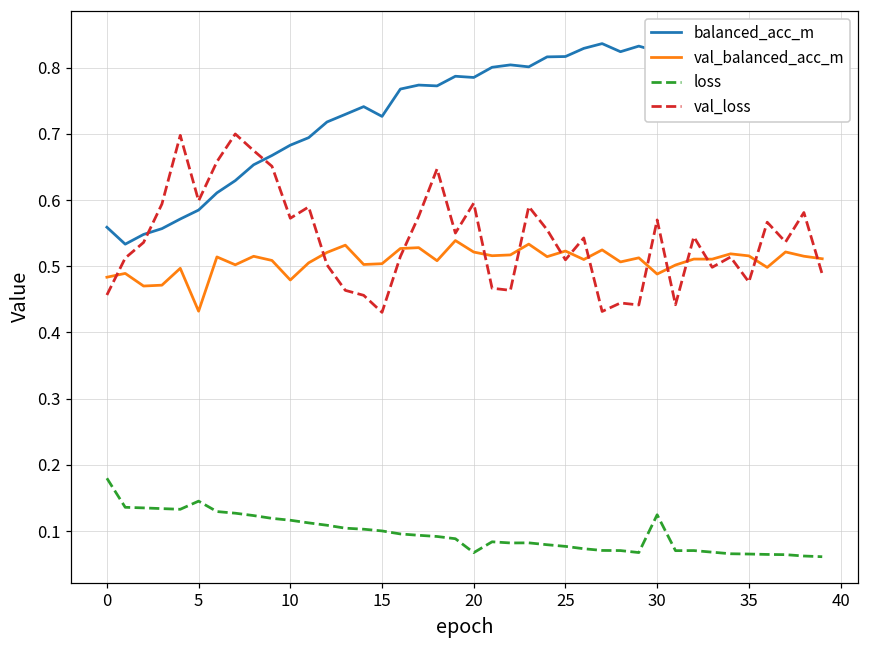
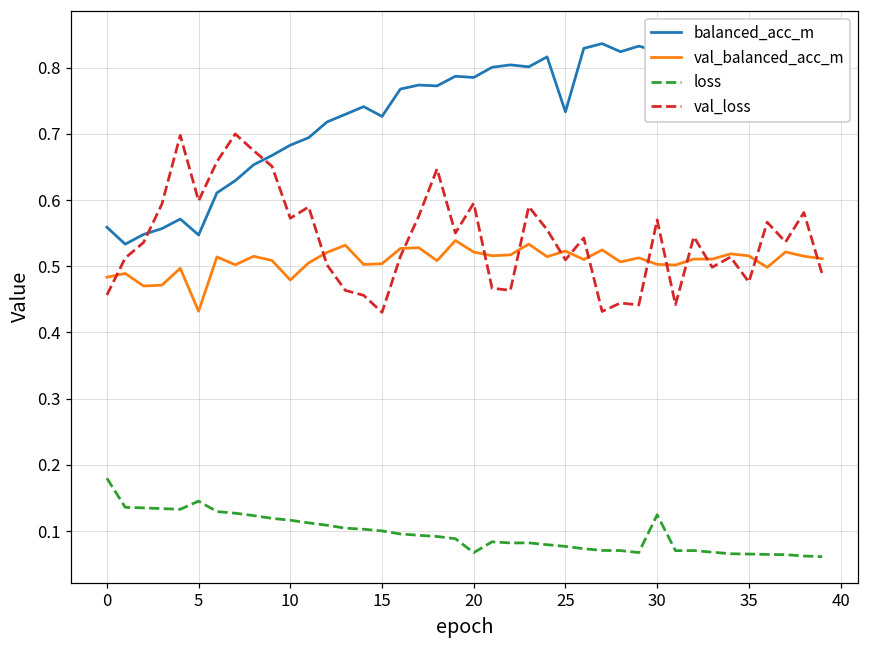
balanced_acc_m, 5: 0.59 -> 0.55
balanced_acc_m, 25: 0.82 -> 0.73
val_balanced_acc_m, 30: 0.49 -> 0.50
